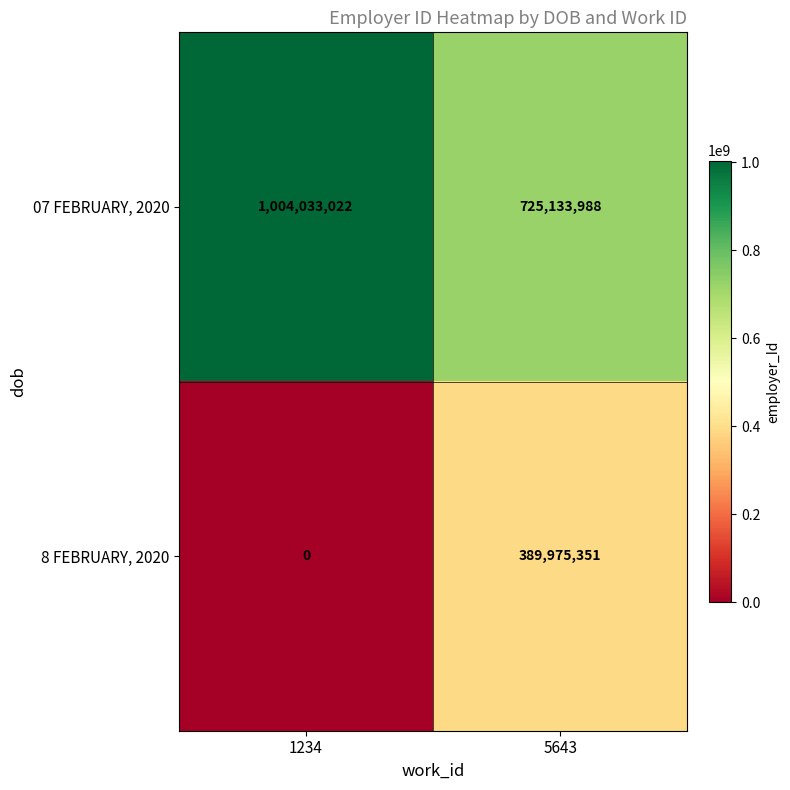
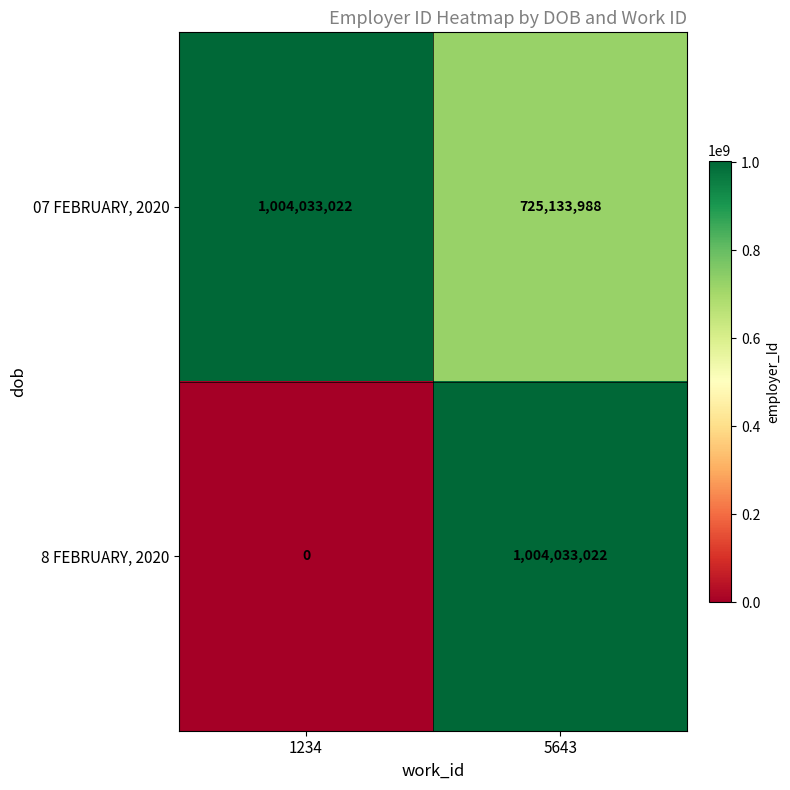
8 FEBRUARY, 2020, 5643: 389,975,351 -> 1,004,033,022
